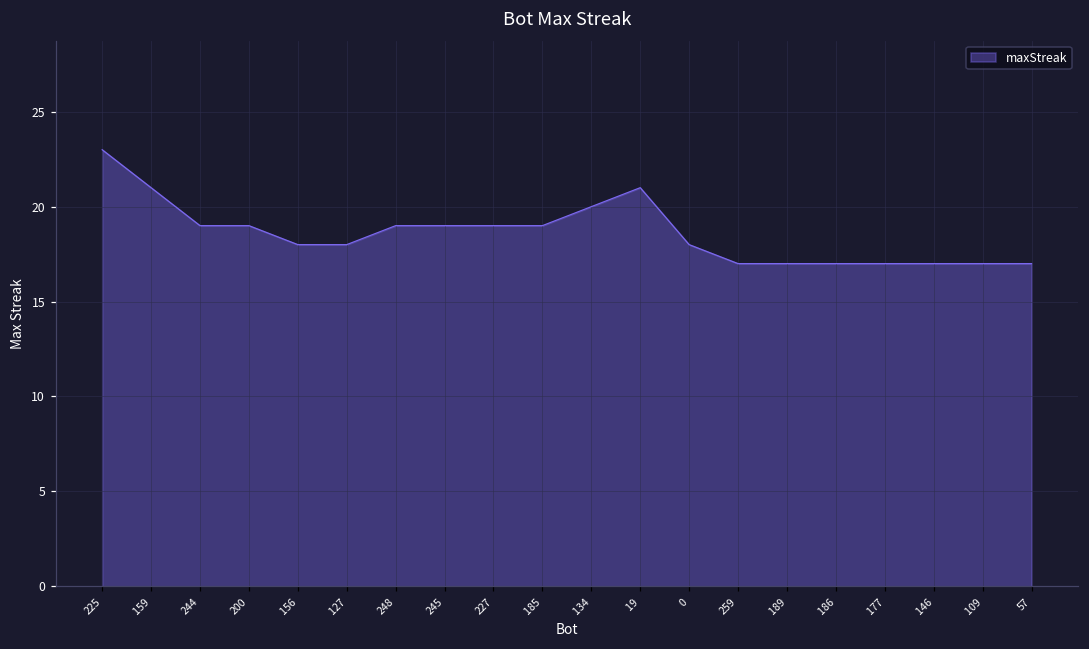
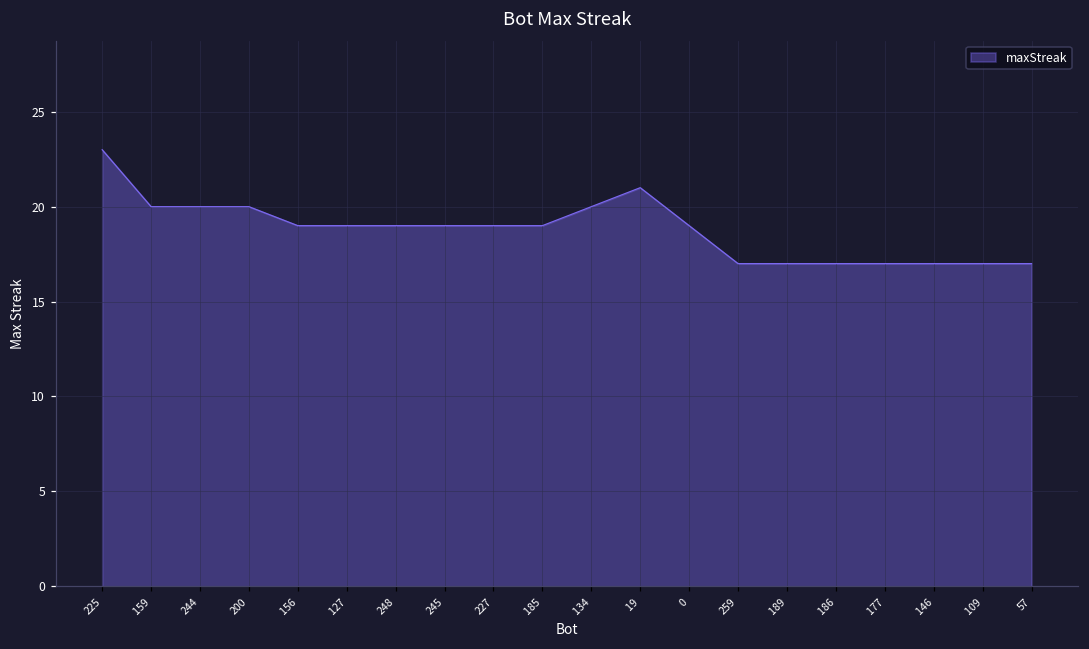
159: 21 -> 20
244: 19 -> 20
200: 19 -> 20
156: 18 -> 19
127: 18 -> 19
0: 18 -> 19
